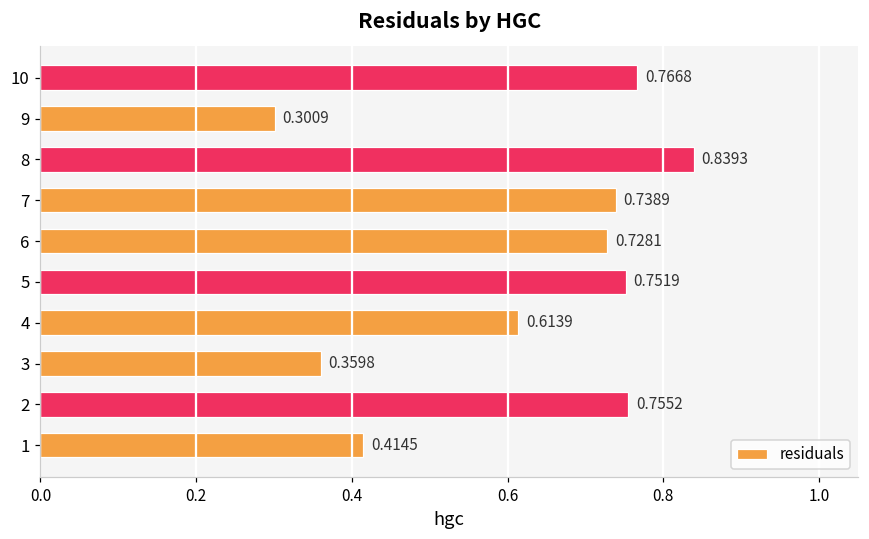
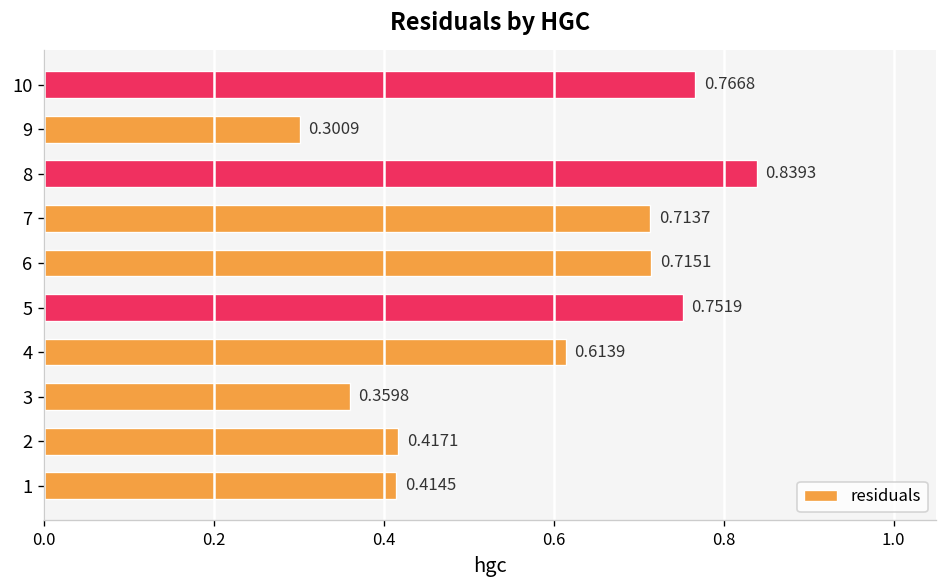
7: 0.7389 -> 0.7137
6: 0.7281 -> 0.7151
2: 0.7552 -> 0.4171
